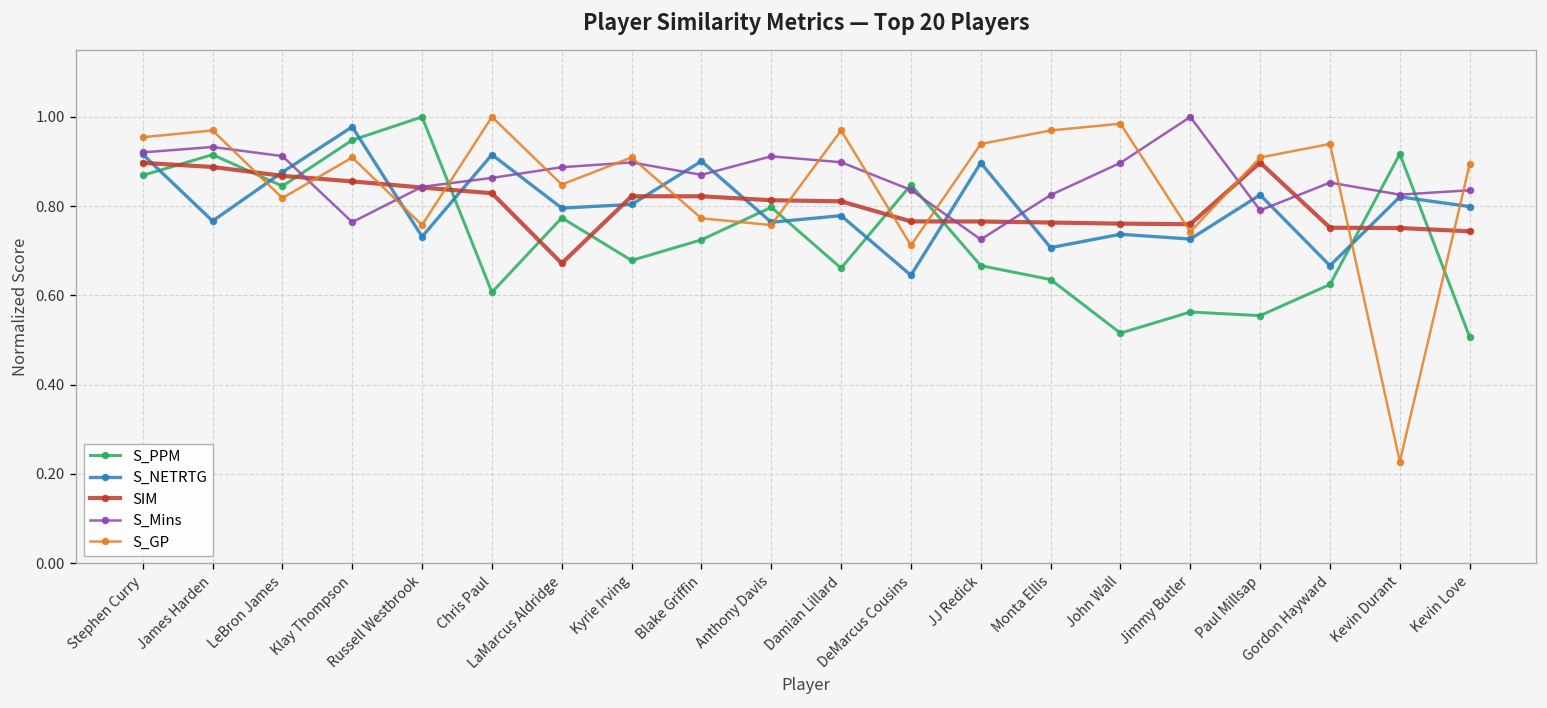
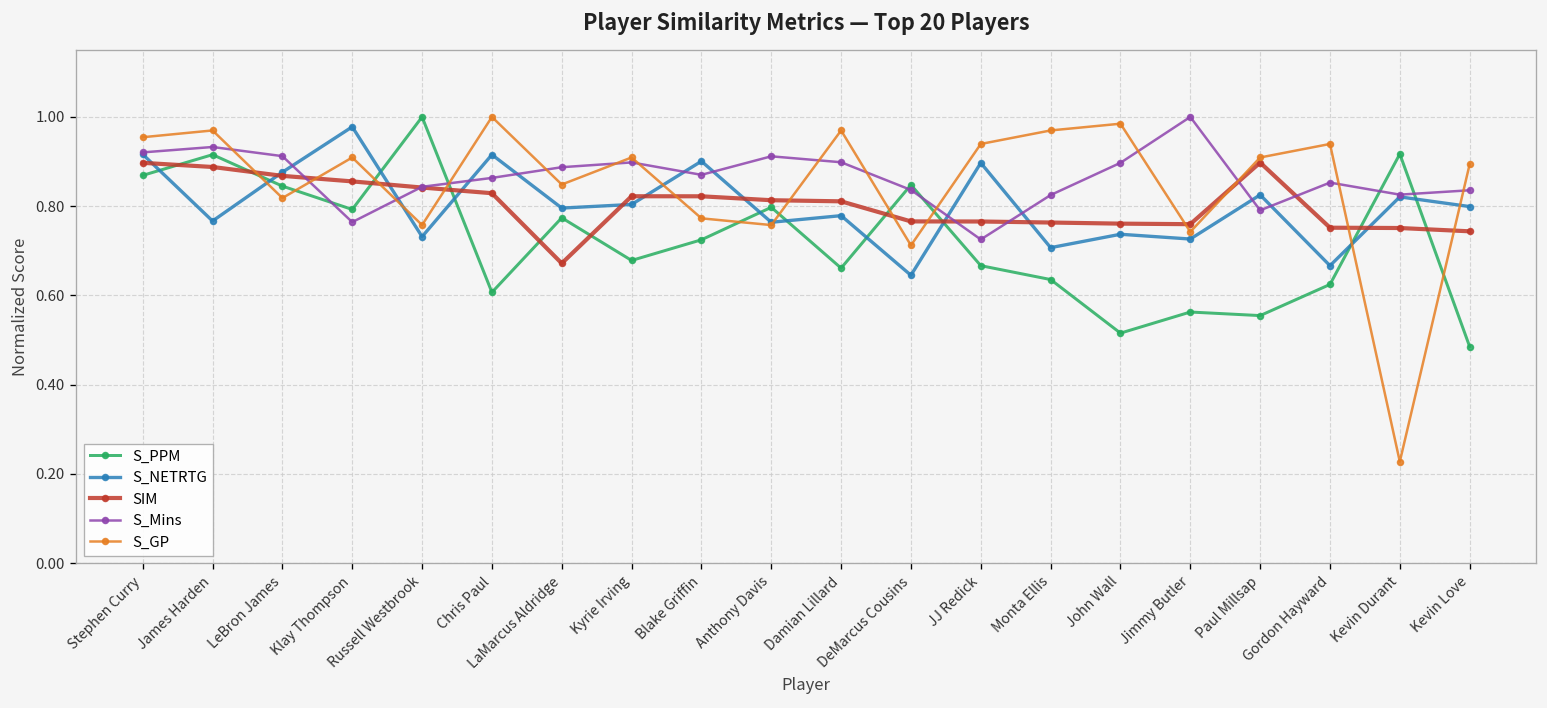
S_PPM, Klay Thompson: 0.95 -> 0.79
S_PPM, Kevin Love: 0.51 -> 0.49
